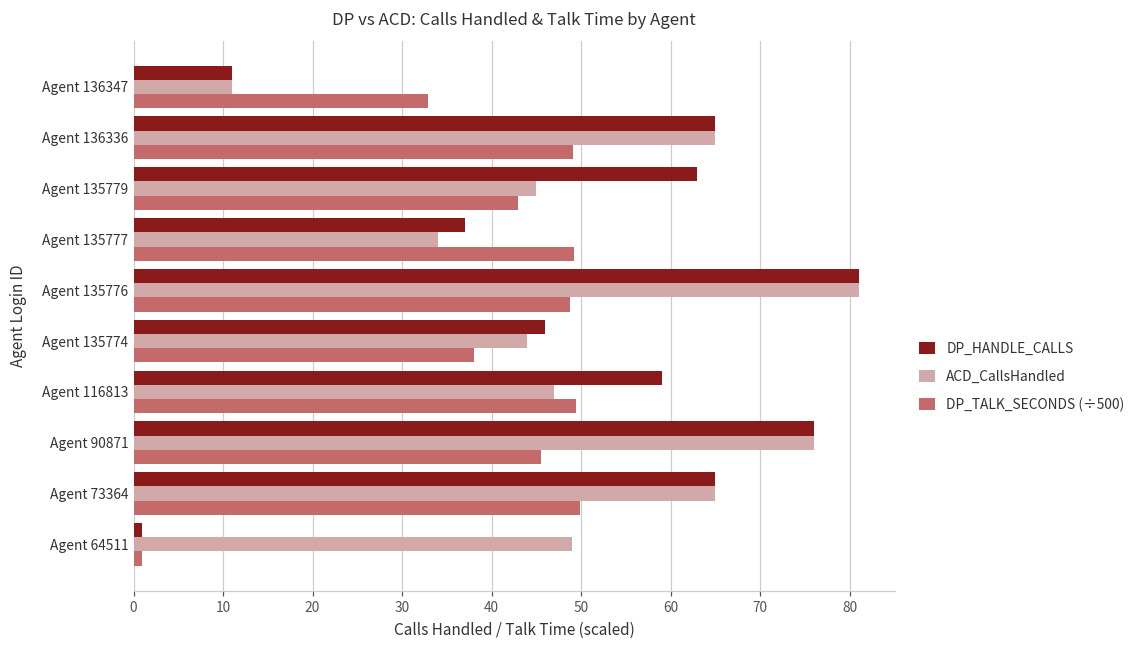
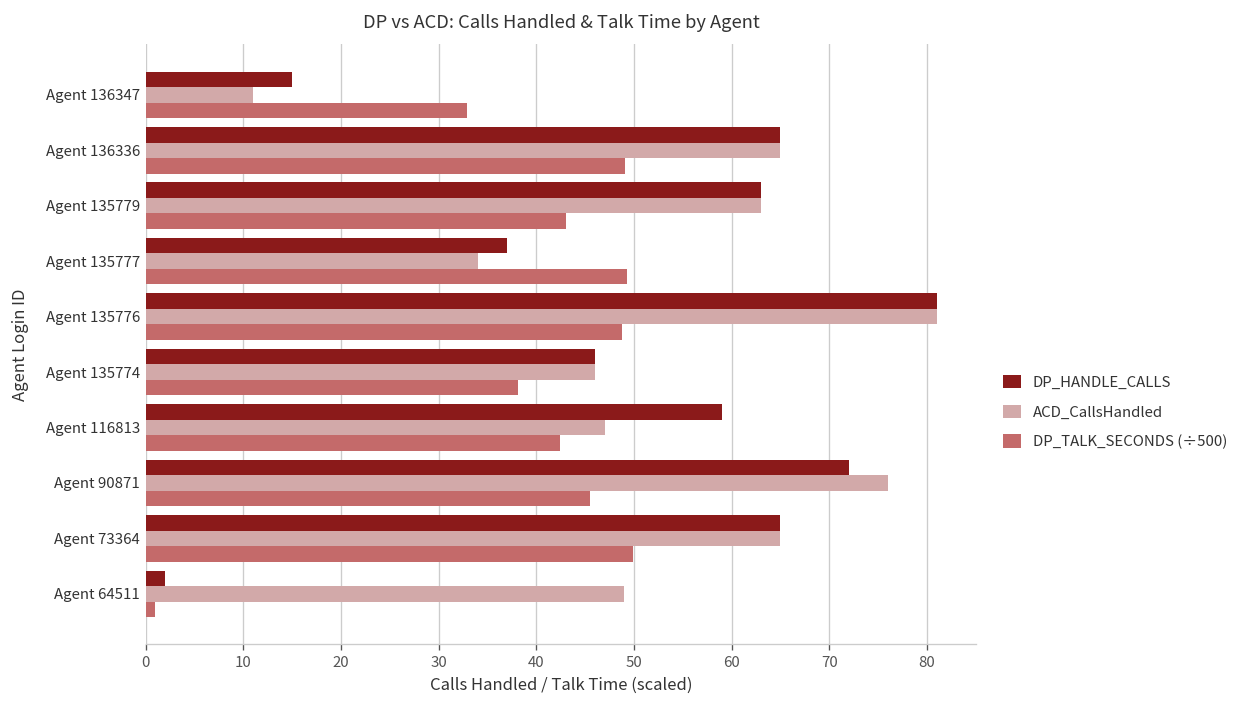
DP_HANDLE_CALLS, Agent 136347: 11 -> 15
ACD_CallsHandled, Agent 135779: 45 -> 63
ACD_CallsHandled, Agent 135774: 44 -> 46
DP_TALK_SECONDS (÷500), Agent 116813: 49 -> 42
DP_HANDLE_CALLS, Agent 90871: 76 -> 72
DP_HANDLE_CALLS, Agent 64511: 1 -> 2
